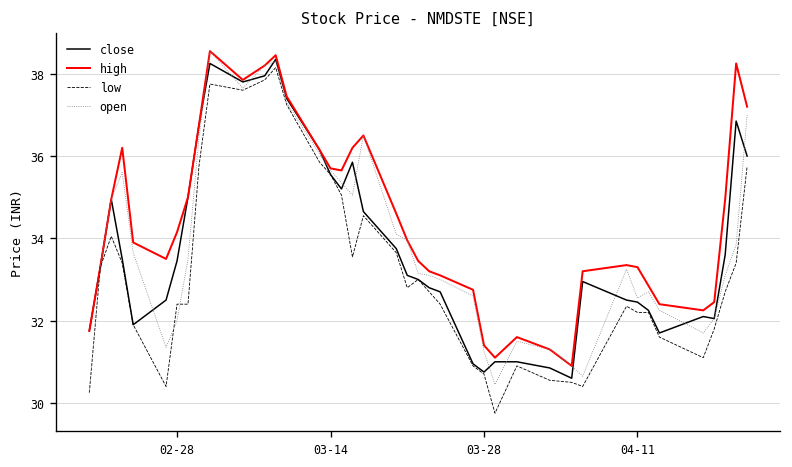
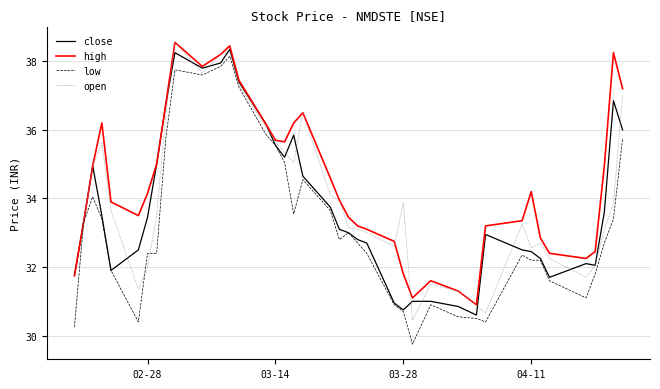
high, 03-28: 31.4 -> 31.8
open, 03-28: 31.3 -> 33.9
high, 04-11: 33.3 -> 34.2
